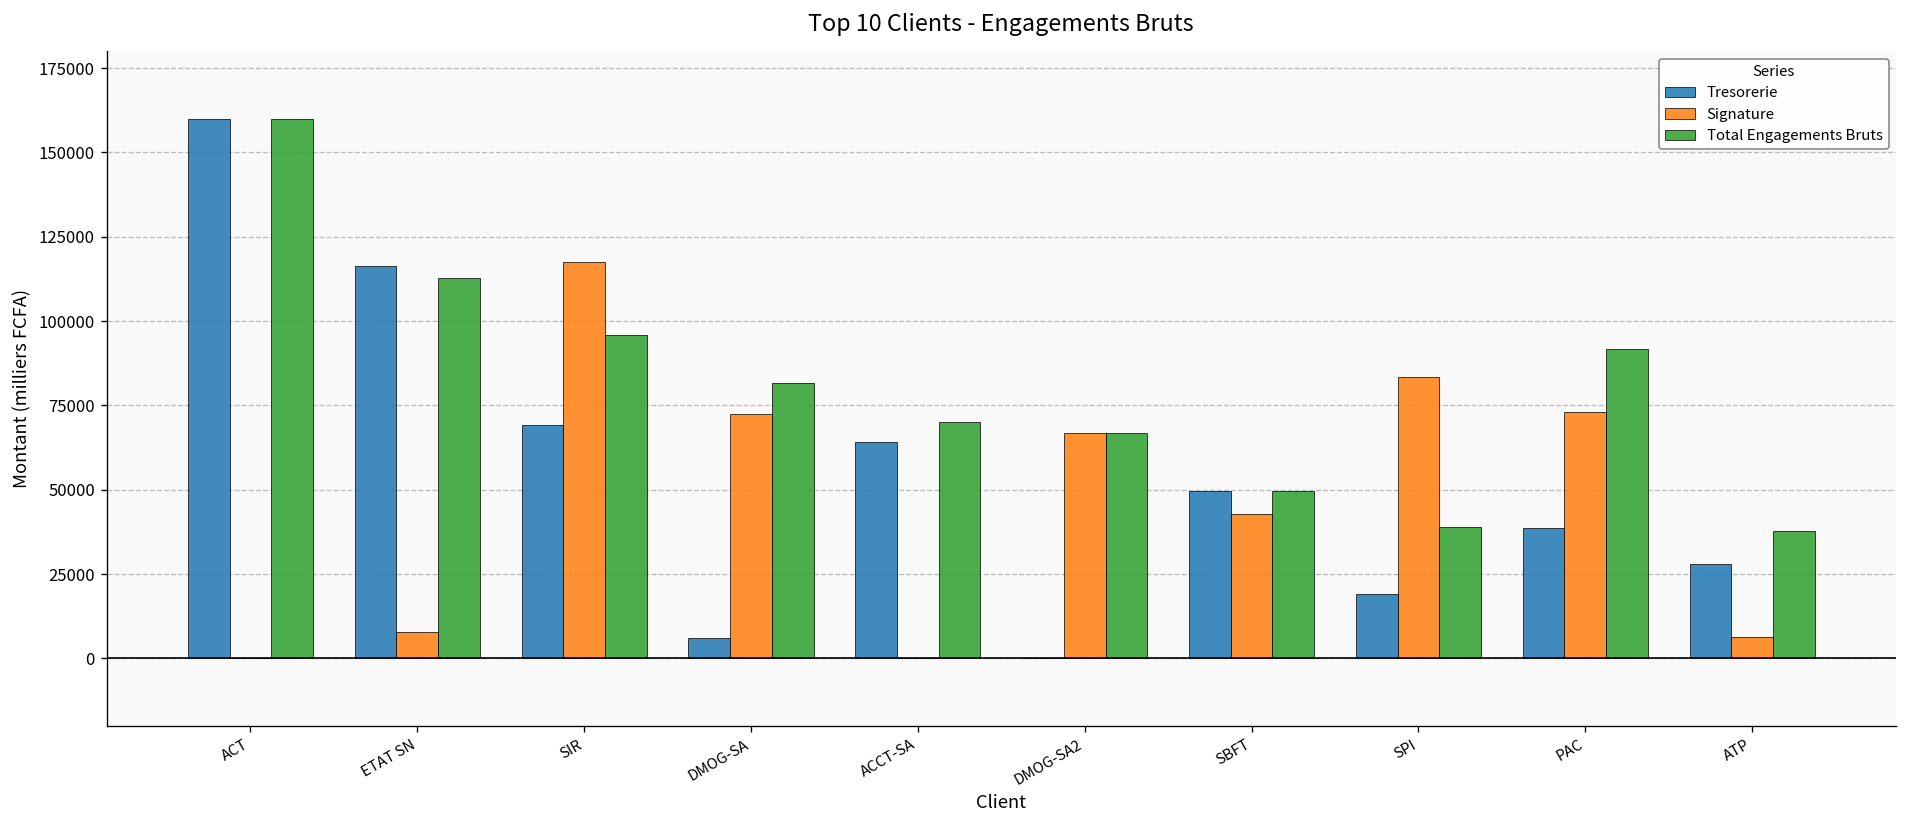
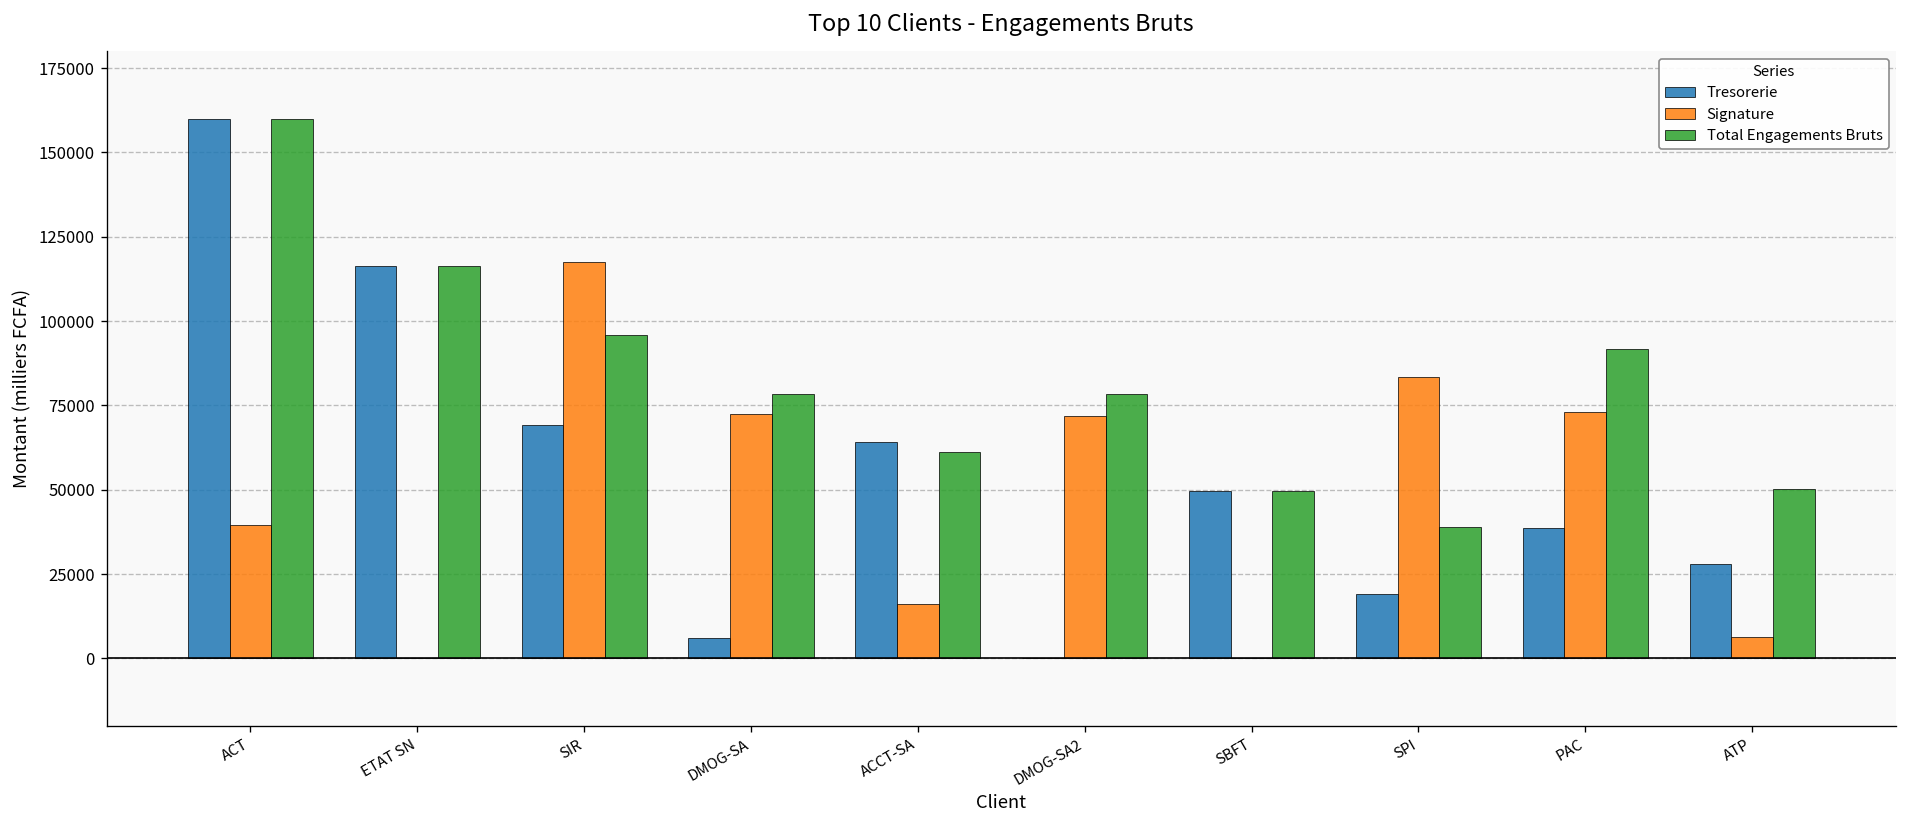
Signature, ACT: 0 -> 39000
Signature, ETAT SN: 8000 -> 0
Total Engagements Bruts, ETAT SN: 113000 -> 116000
Total Engagements Bruts, DMOG-SA: 82000 -> 78000
Signature, ACCT-SA: 0 -> 16000
Total Engagements Bruts, ACCT-SA: 70000 -> 61000
Signature, DMOG-SA2: 67000 -> 72000
Total Engagements Bruts, DMOG-SA2: 67000 -> 78000
Signature, SBFT: 43000 -> 0
Total Engagements Bruts, ATP: 38000 -> 50000
